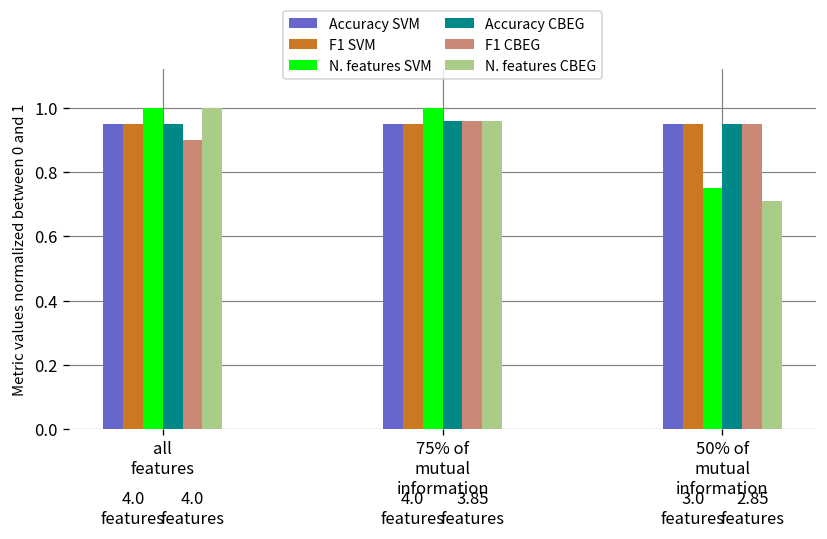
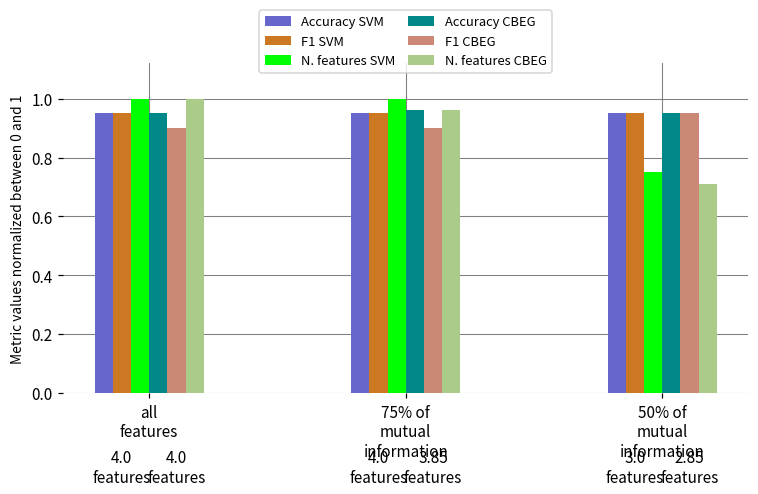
F1 CBEG, 3.85 features: 0.96 -> 0.90
